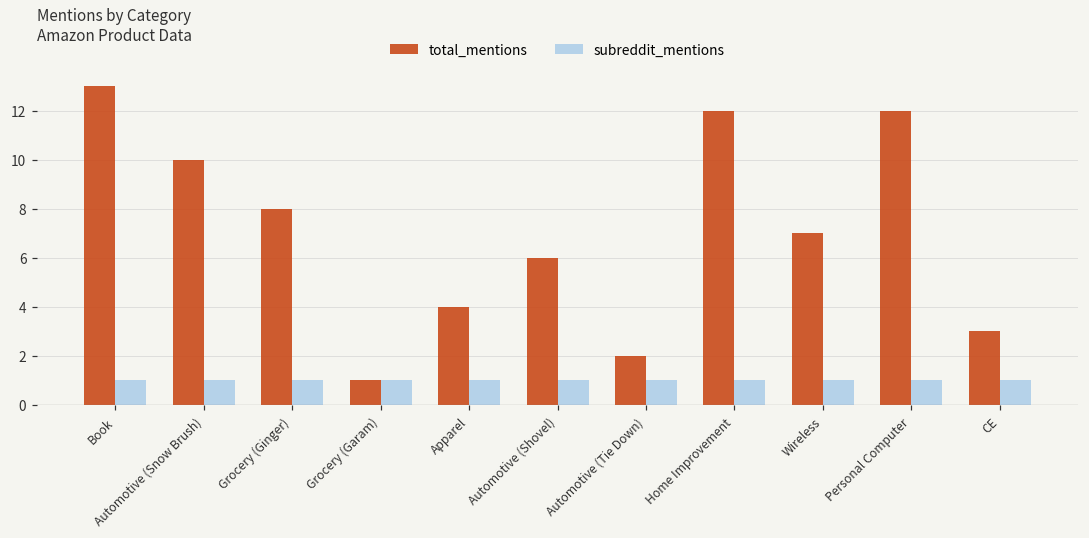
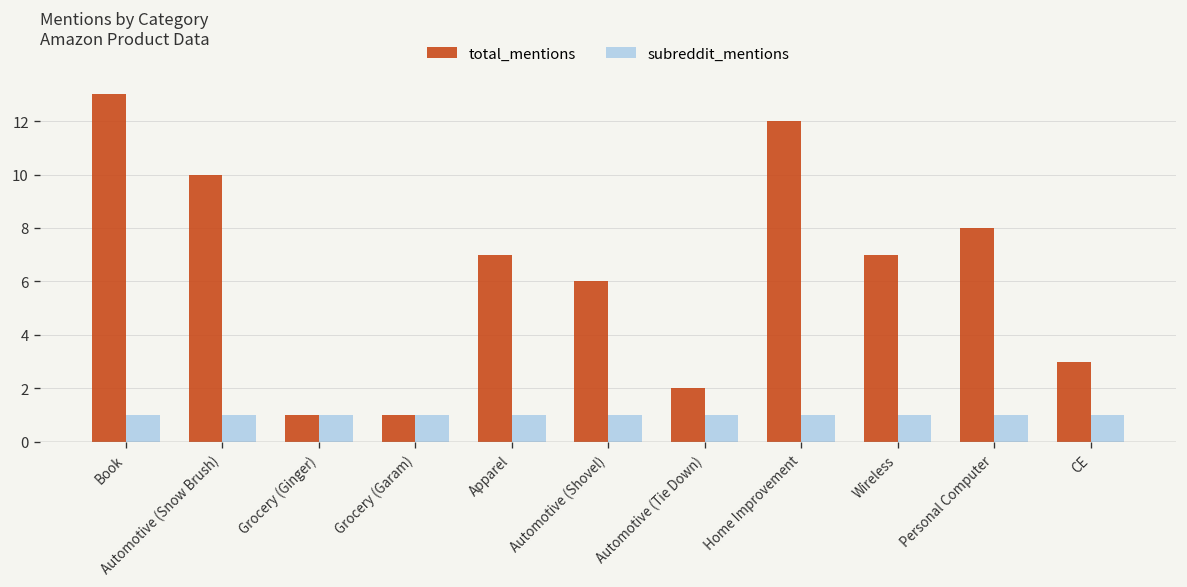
total_mentions, Grocery (Ginger): 8 -> 1
total_mentions, Apparel: 4 -> 7
total_mentions, Personal Computer: 12 -> 8
